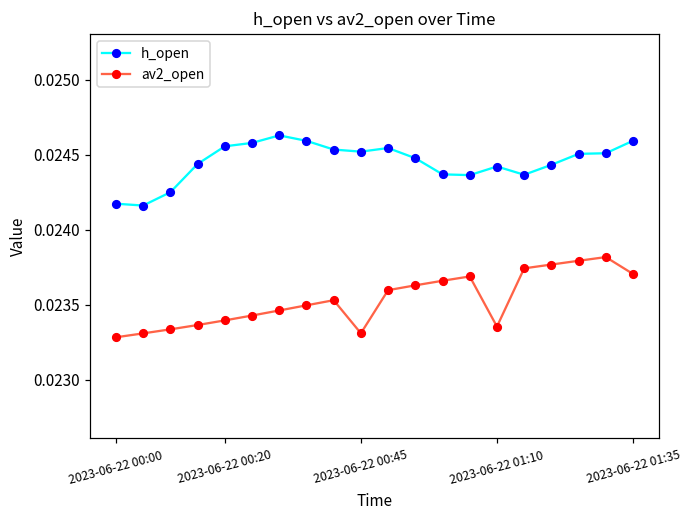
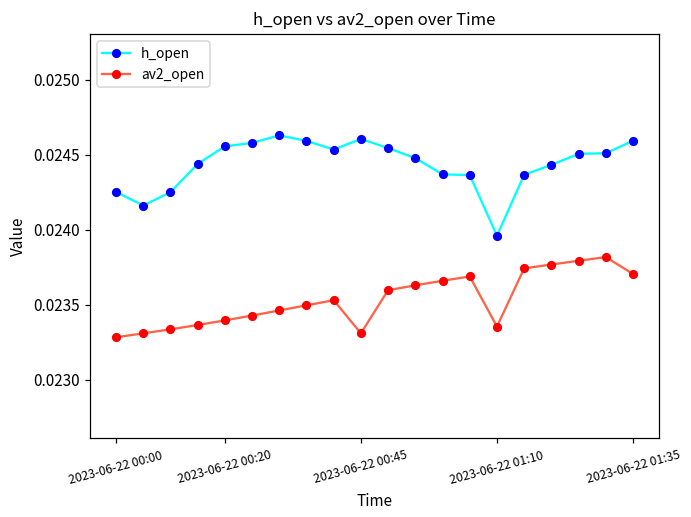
h_open, 2023-06-22 00:00: 0.02417 -> 0.02425
h_open, 2023-06-22 00:45: 0.02452 -> 0.02461
h_open, 2023-06-22 01:10: 0.02442 -> 0.02396
